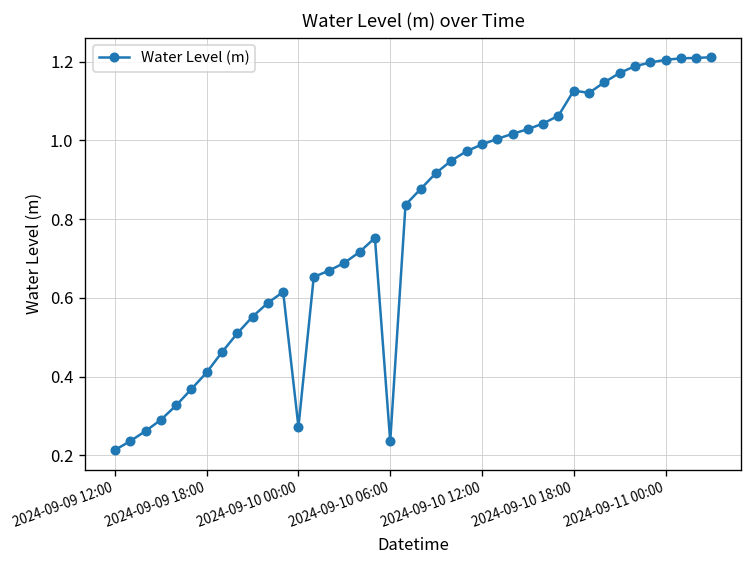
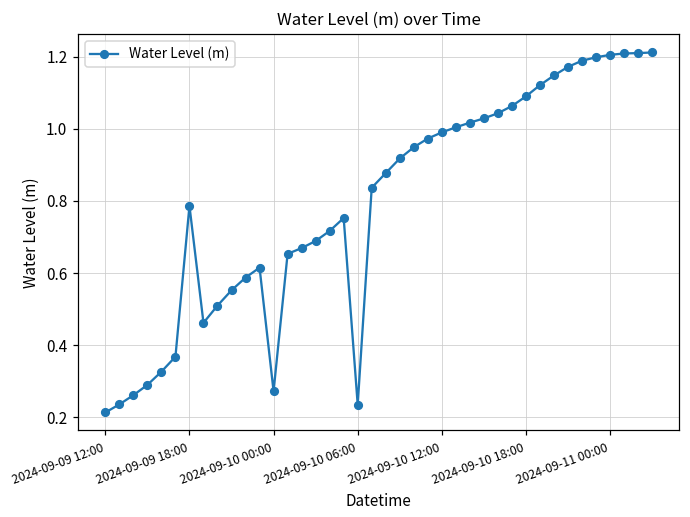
2024-09-09 18:00: 0.41 -> 0.79
2024-09-10 18:00: 1.13 -> 1.09
